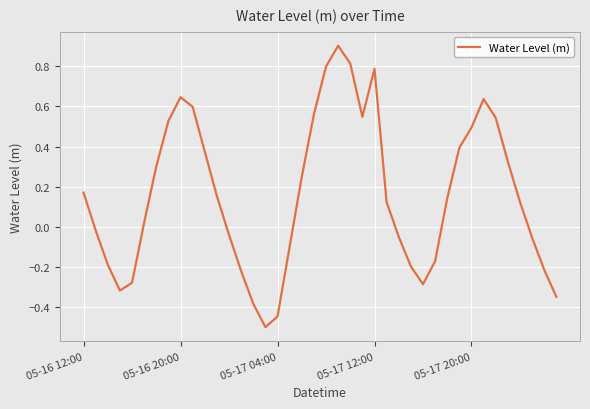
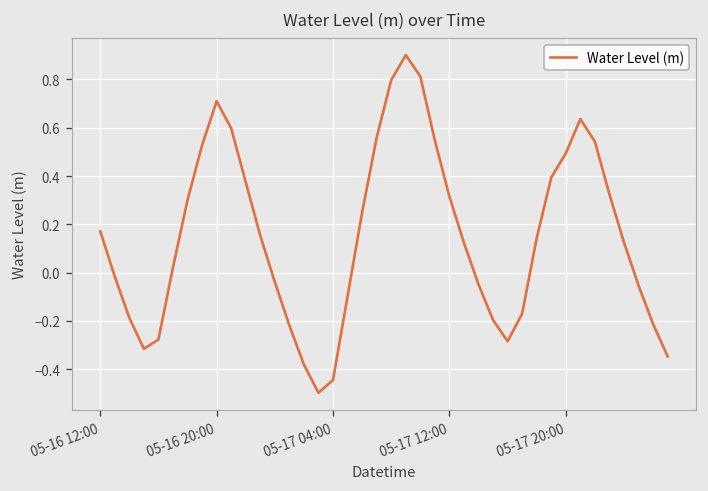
05-16 20:00: 0.65 -> 0.71
05-17 12:00: 0.79 -> 0.31
